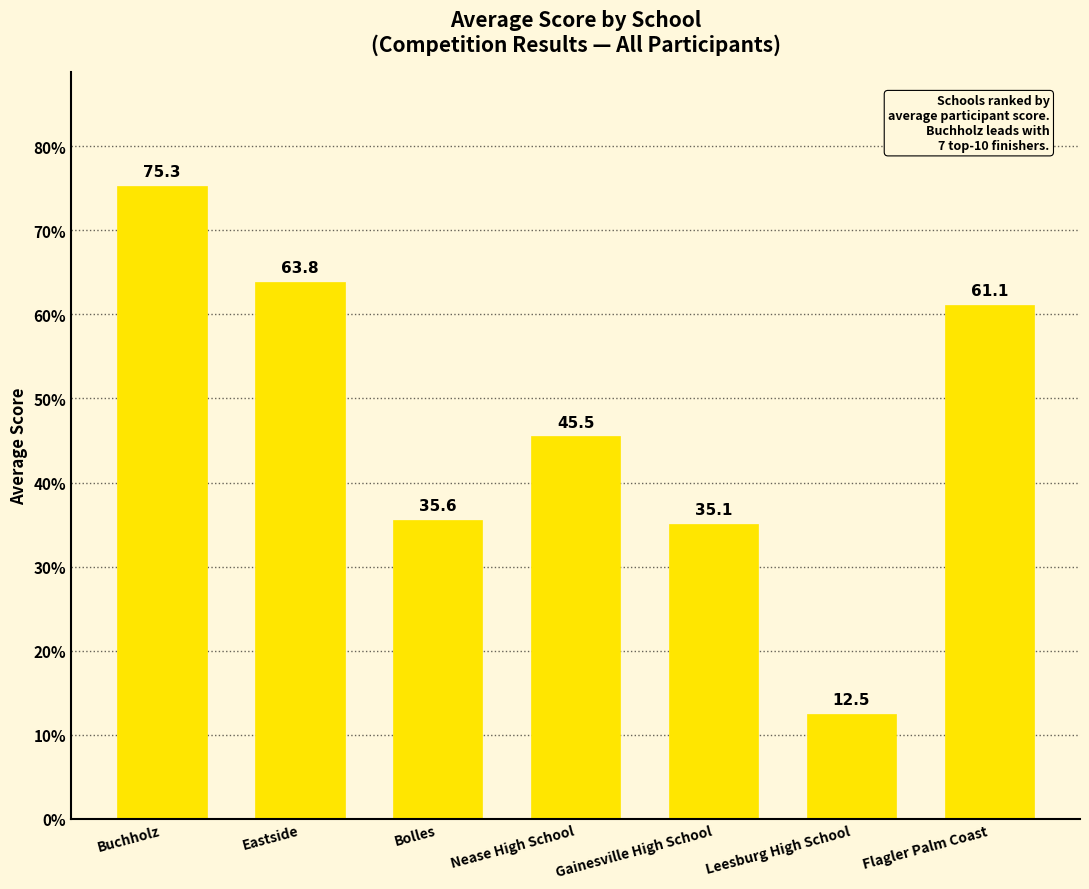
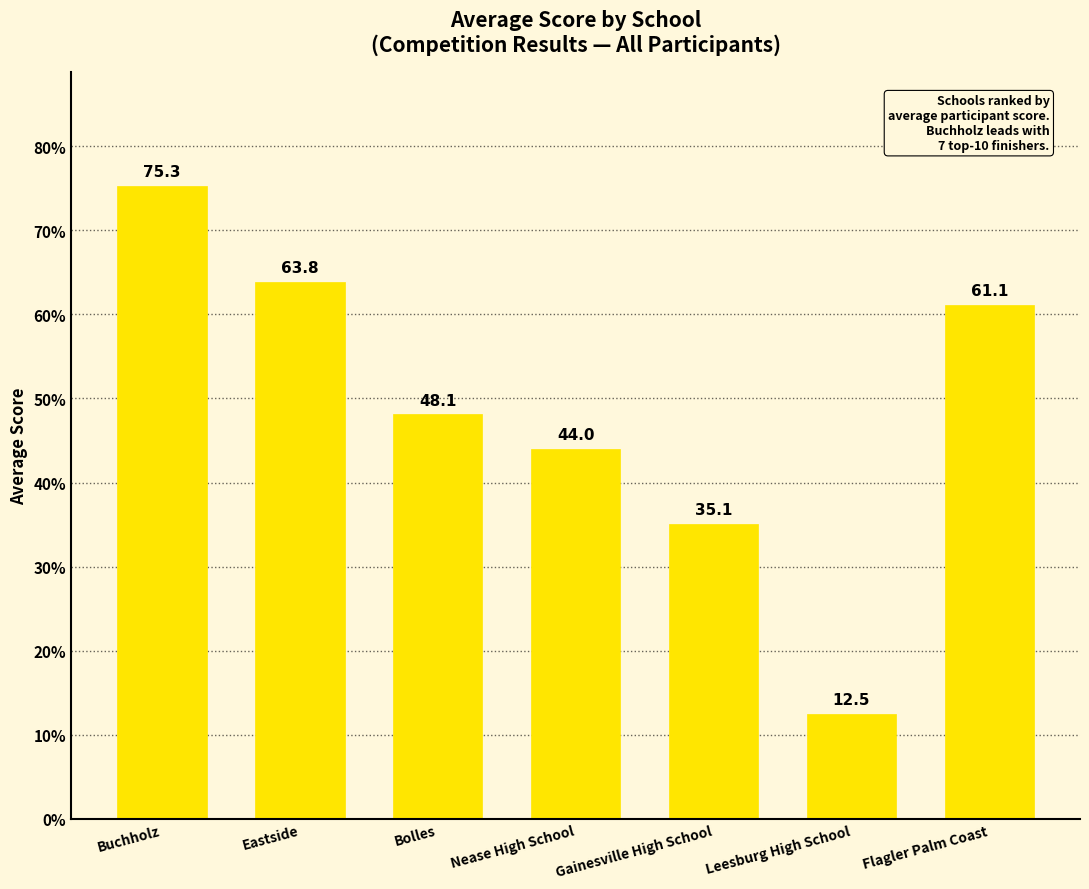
Bolles: 35.6 -> 48.1
Nease High School: 45.5 -> 44.0
